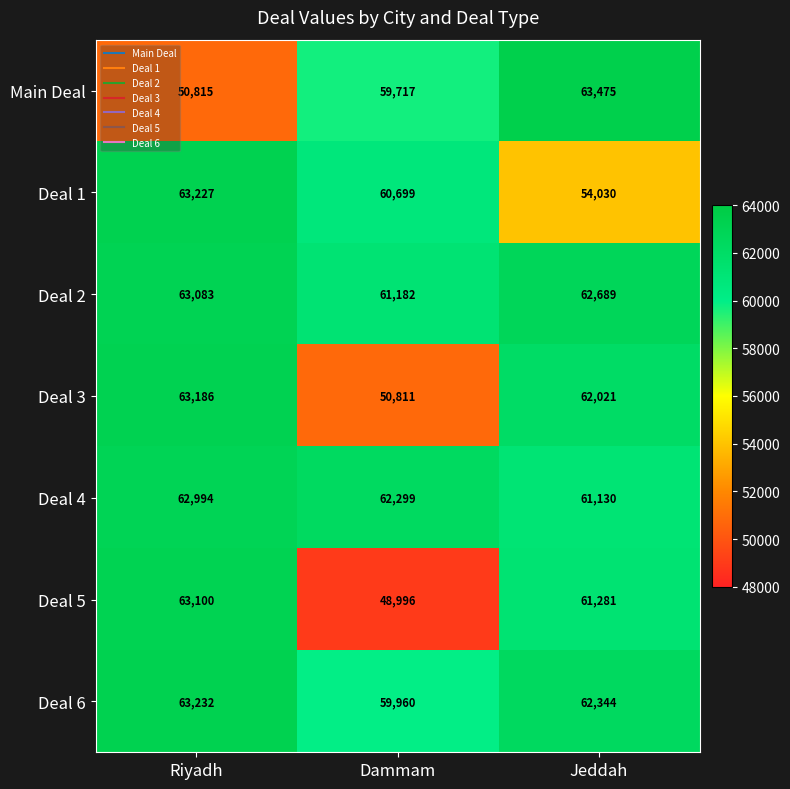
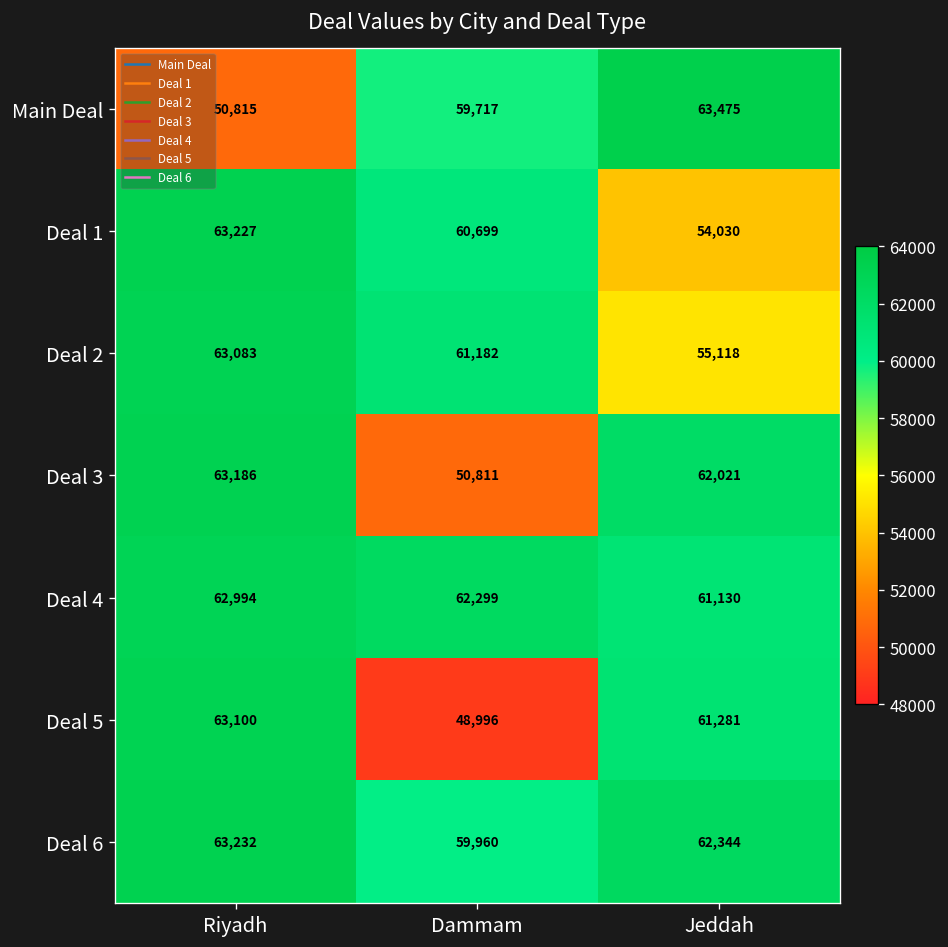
Deal 2, Jeddah: 62,689 -> 55,118
